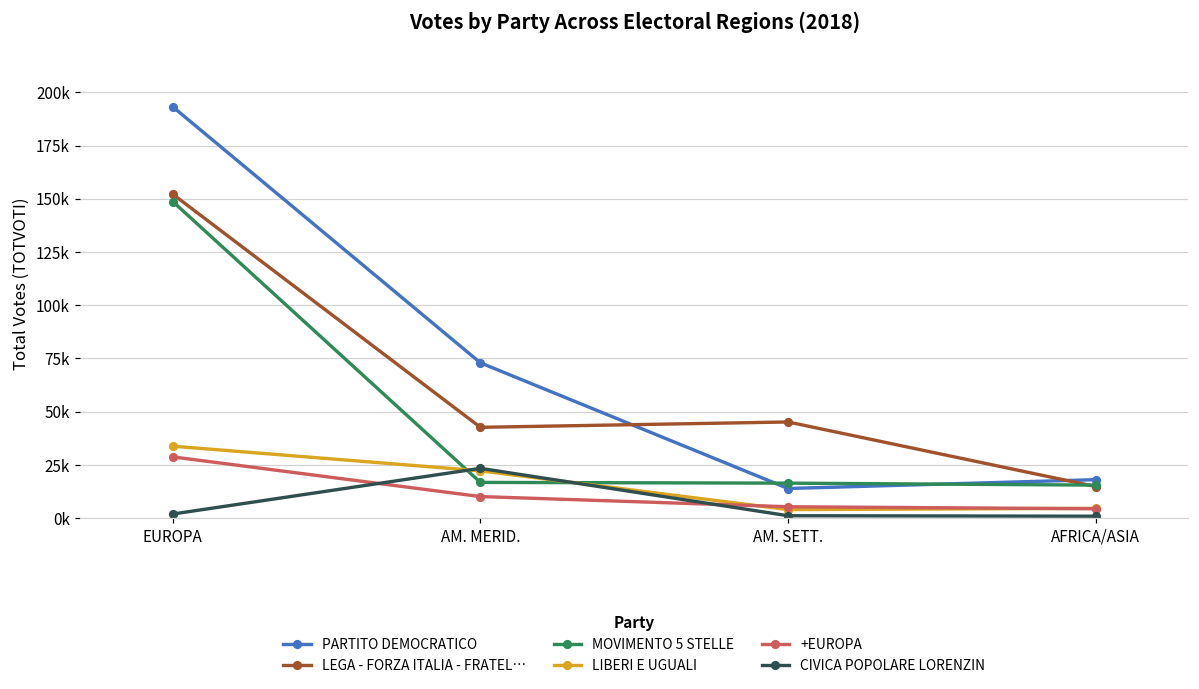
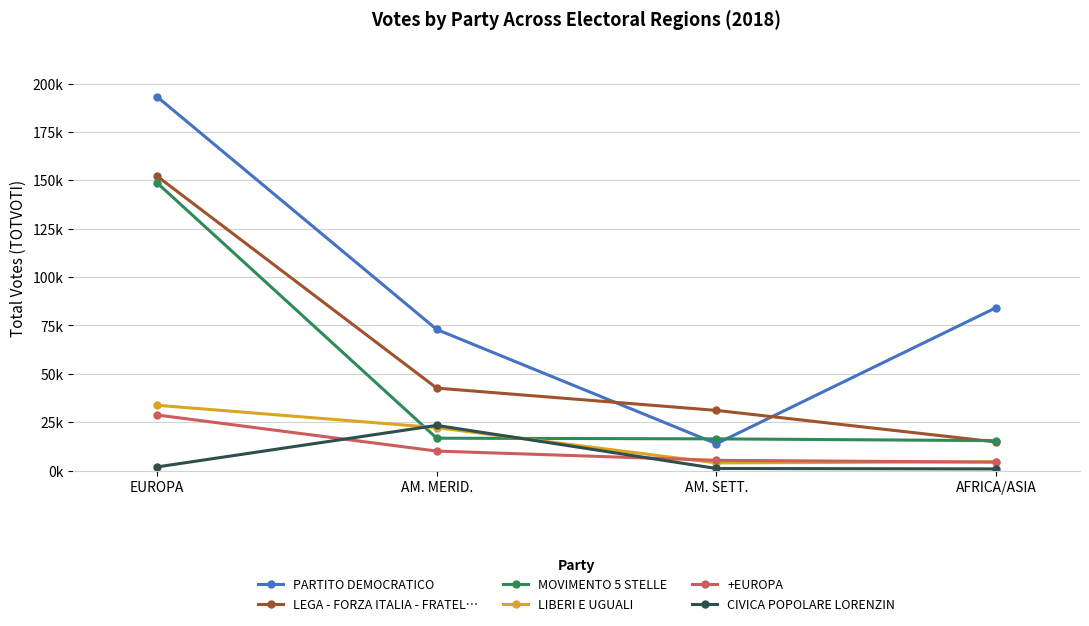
LEGA - FORZA ITALIA - FRATEL…, AM. SETT.: 45000 -> 31000
PARTITO DEMOCRATICO, AFRICA/ASIA: 18000 -> 84000
